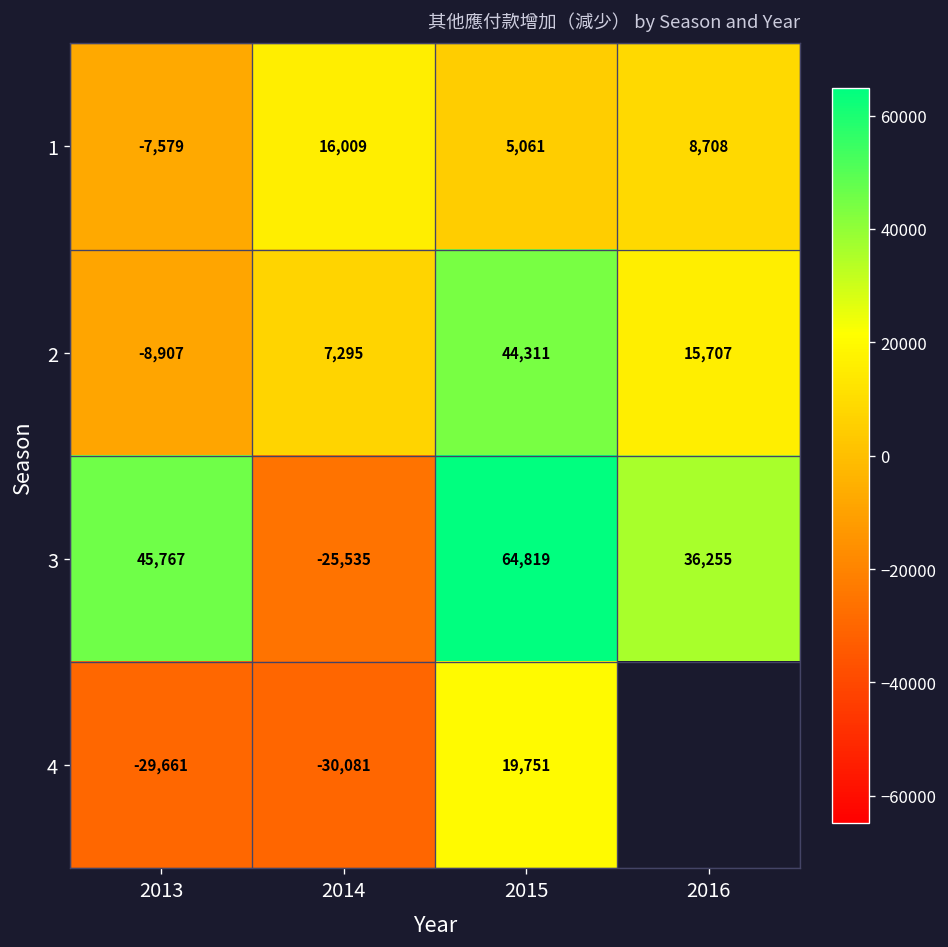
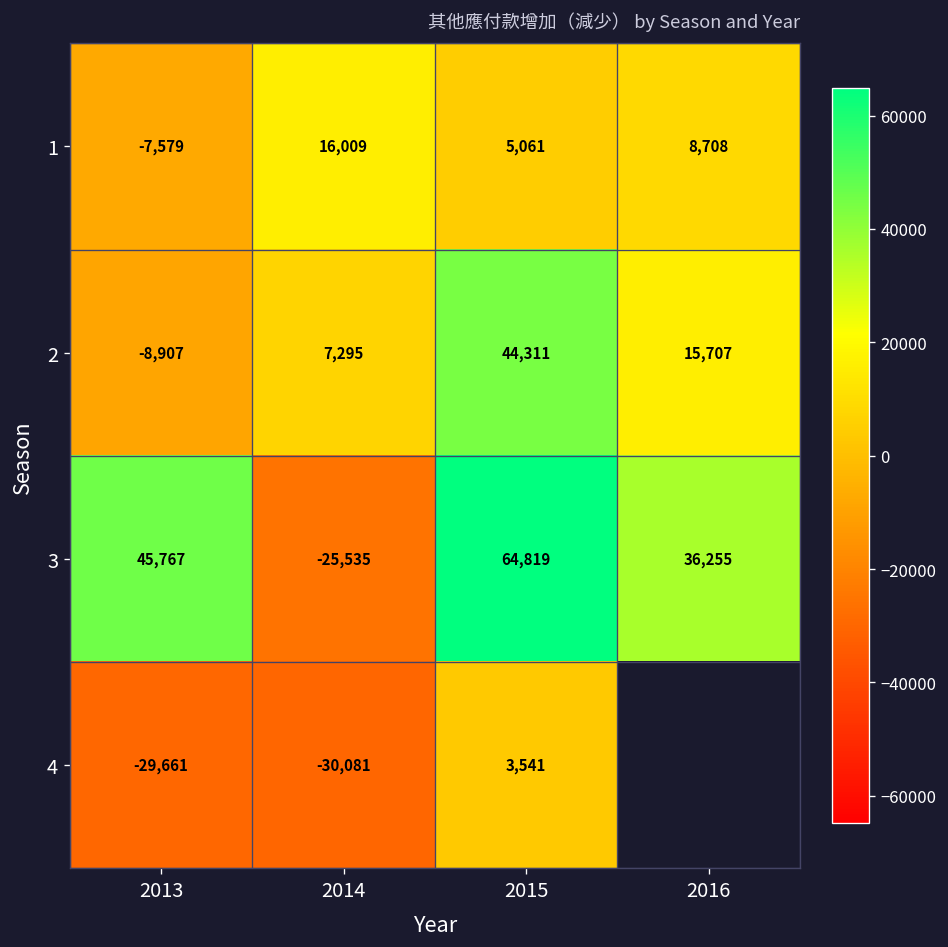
4, 2015: 19,751 -> 3,541
